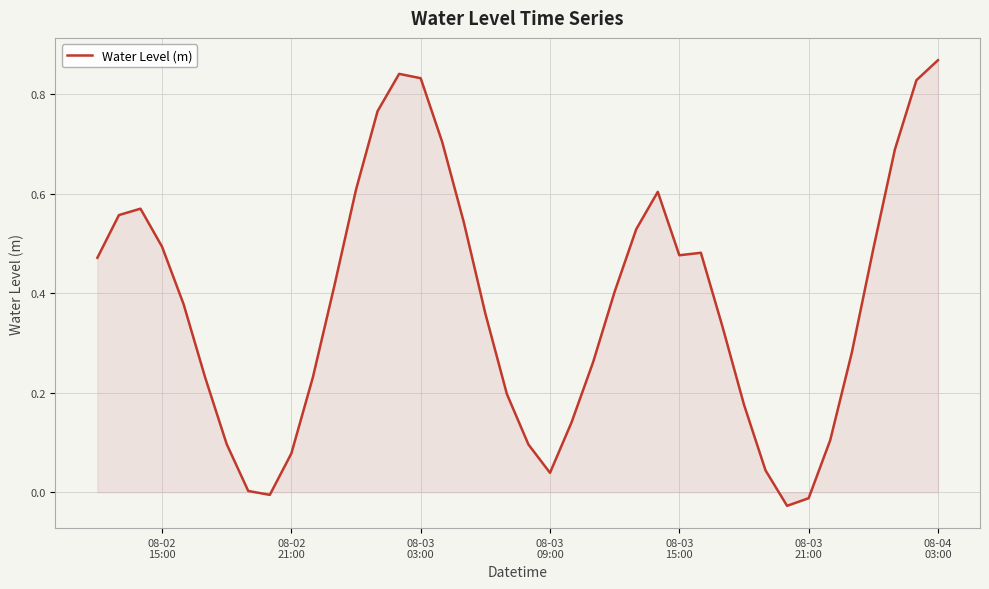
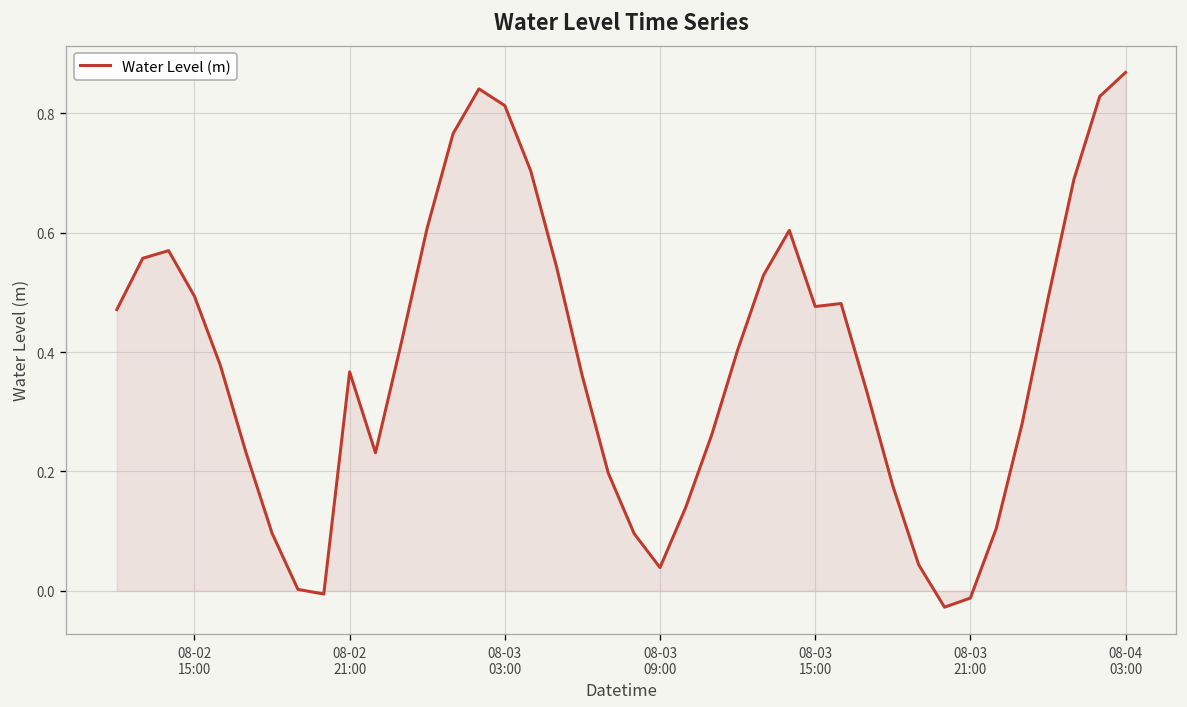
Water Level (m), 08-02 21:00: 0.08 -> 0.37
Water Level (m), 08-03 03:00: 0.83 -> 0.81
